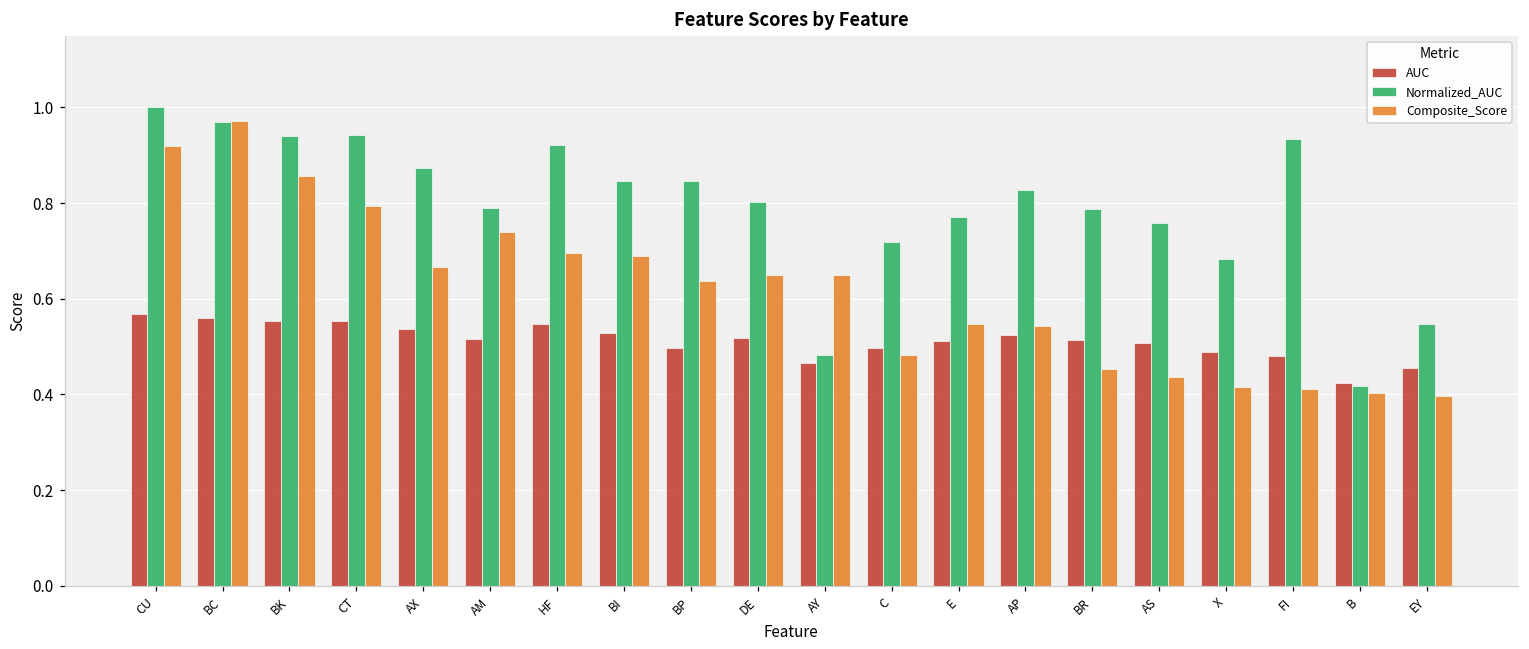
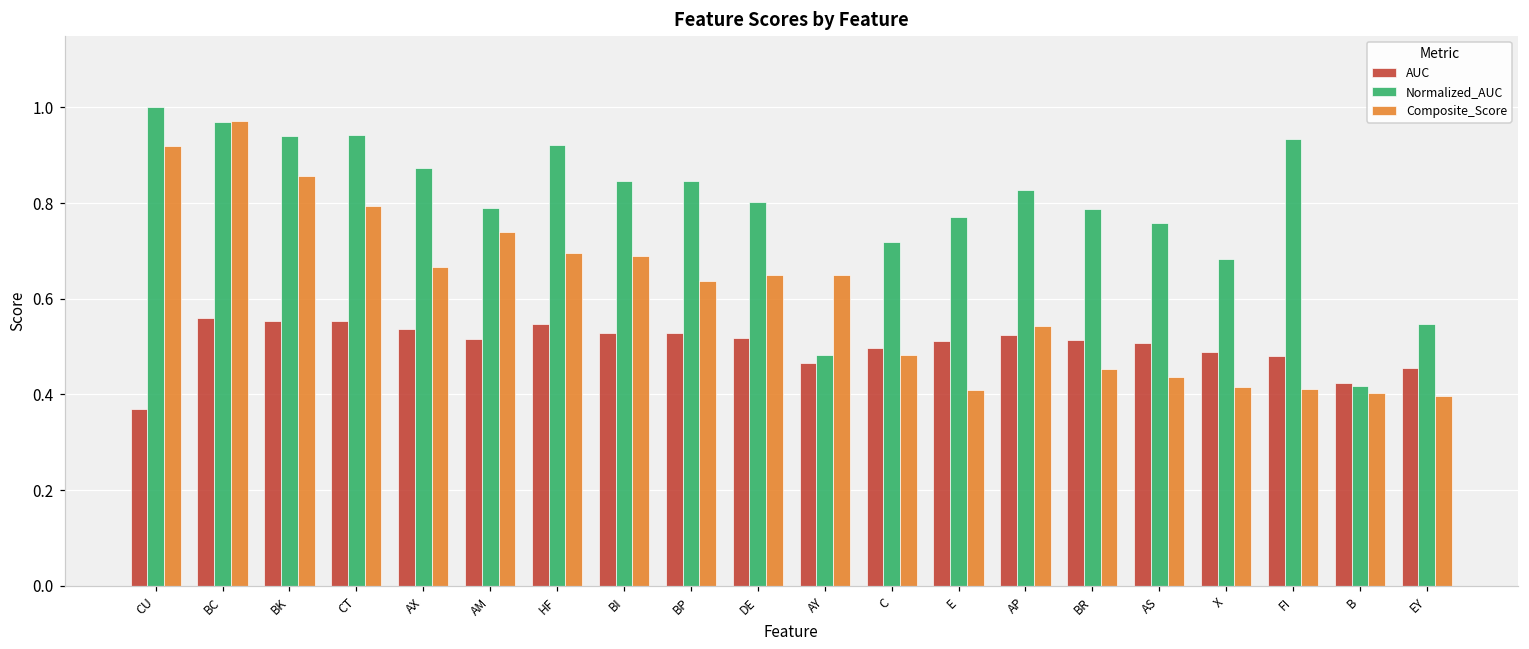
AUC, CU: 0.57 -> 0.37
AUC, BP: 0.50 -> 0.53
Composite_Score, E: 0.55 -> 0.41
